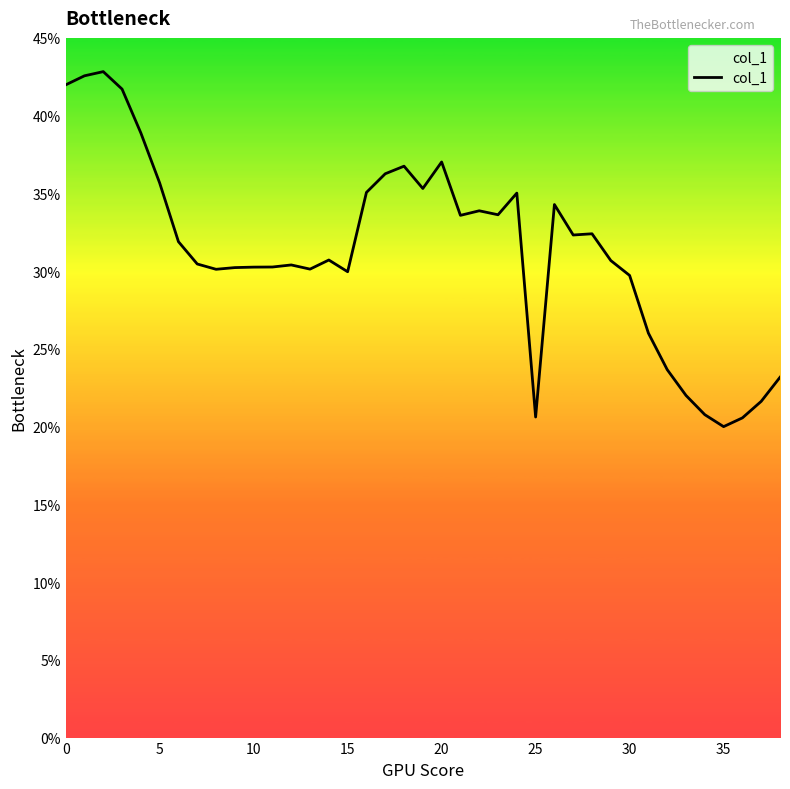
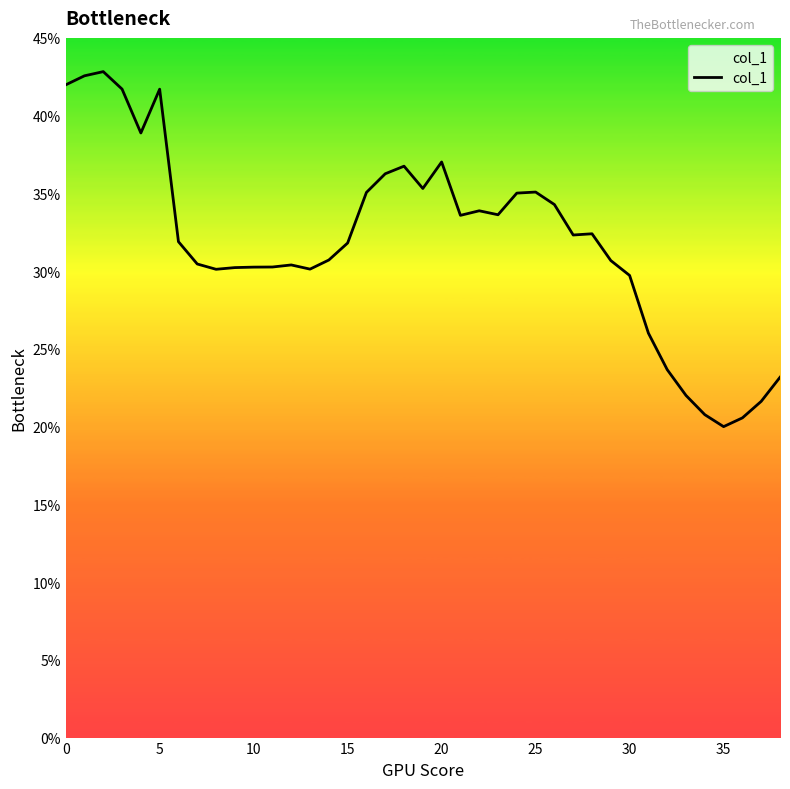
5: 35.7% -> 41.7%
15: 30.0% -> 31.8%
25: 20.6% -> 35.1%
